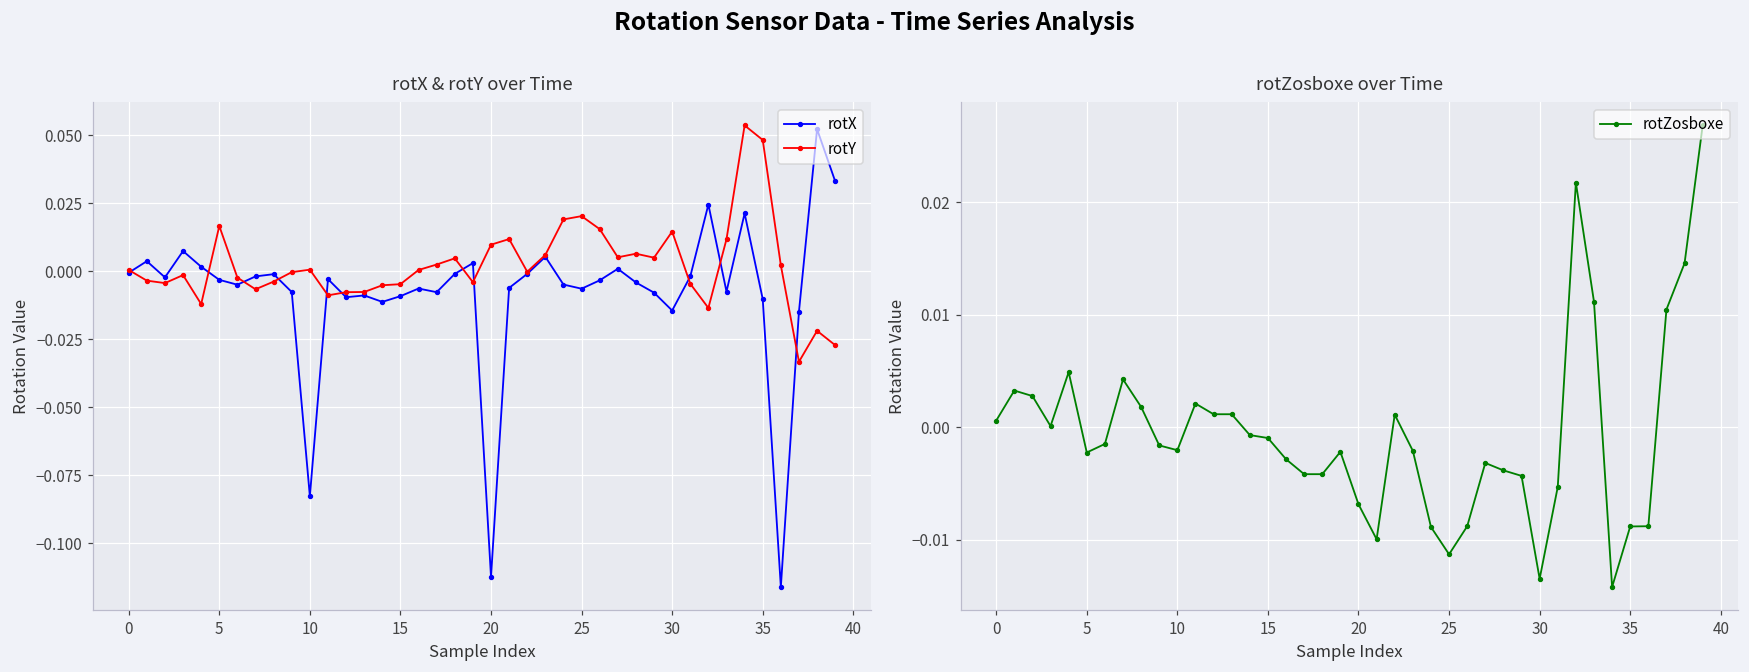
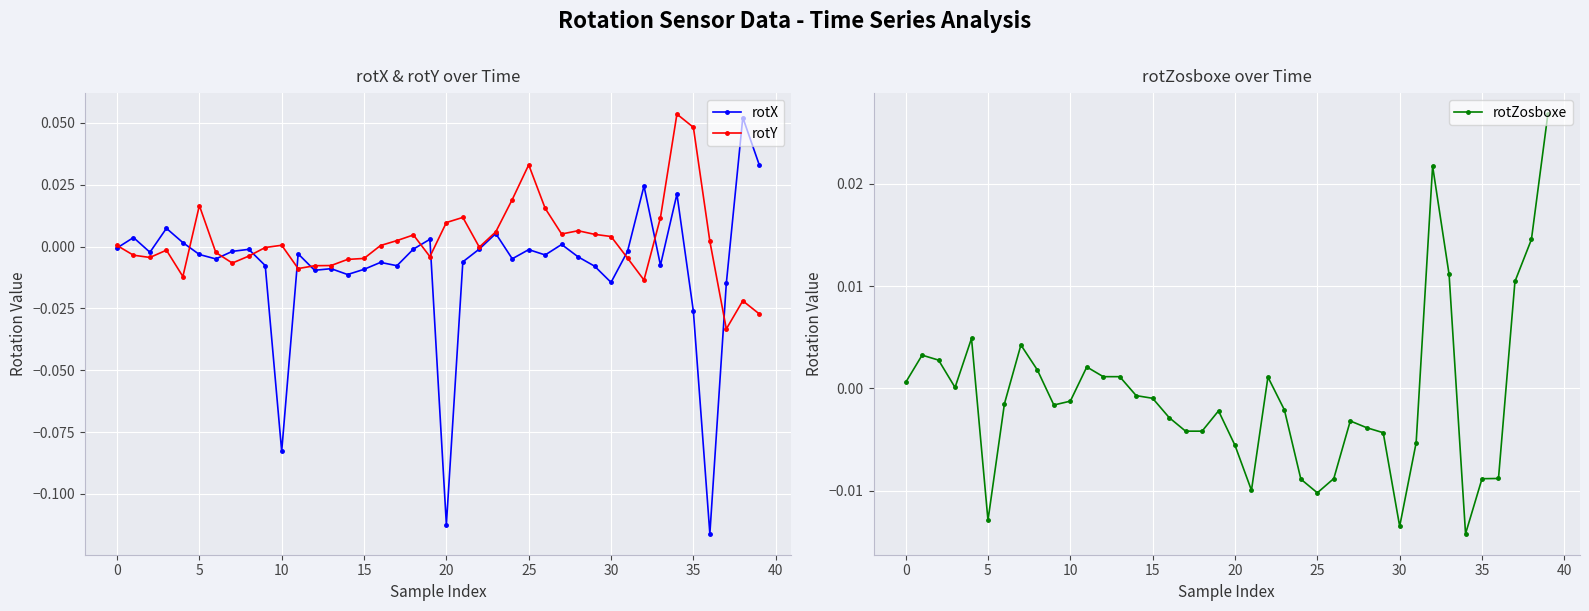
rotX & rotY over Time, rotX, 25: -0.006 -> -0.001
rotX & rotY over Time, rotY, 25: 0.020 -> 0.033
rotX & rotY over Time, rotY, 30: 0.015 -> 0.004
rotX & rotY over Time, rotX, 35: -0.010 -> -0.026
rotZosboxe over Time, 5: -0.0023 -> -0.0129
rotZosboxe over Time, 10: -0.0020 -> -0.0012
rotZosboxe over Time, 20: -0.0069 -> -0.0056
rotZosboxe over Time, 25: -0.0113 -> -0.0102
